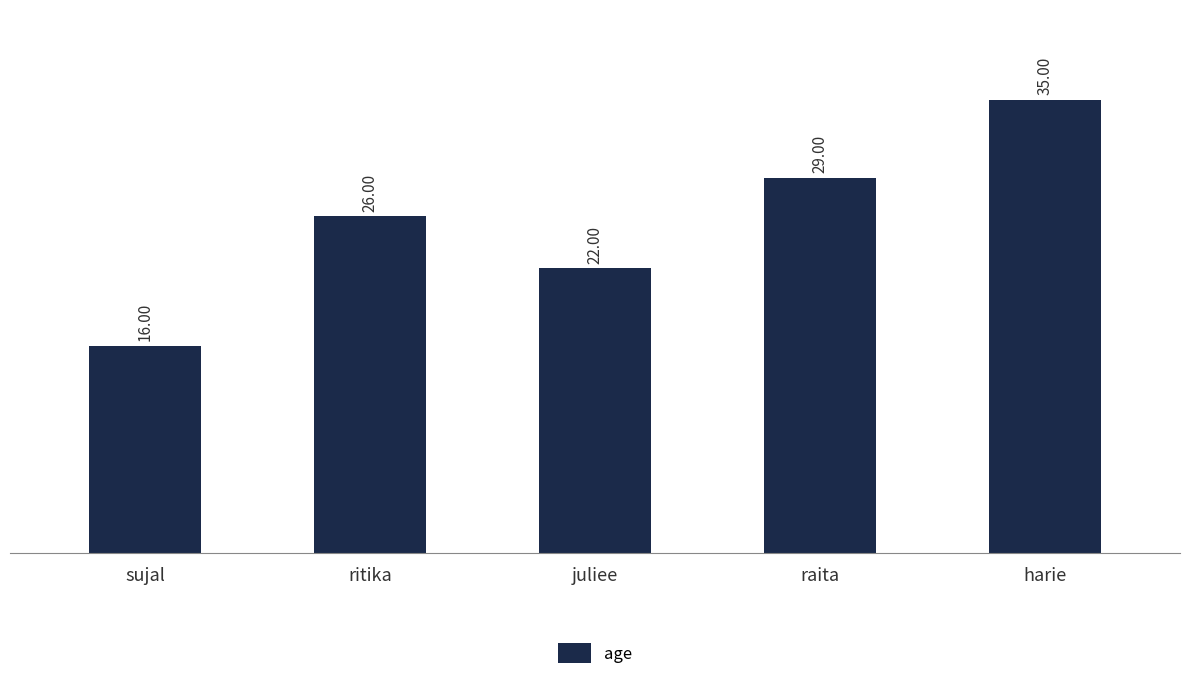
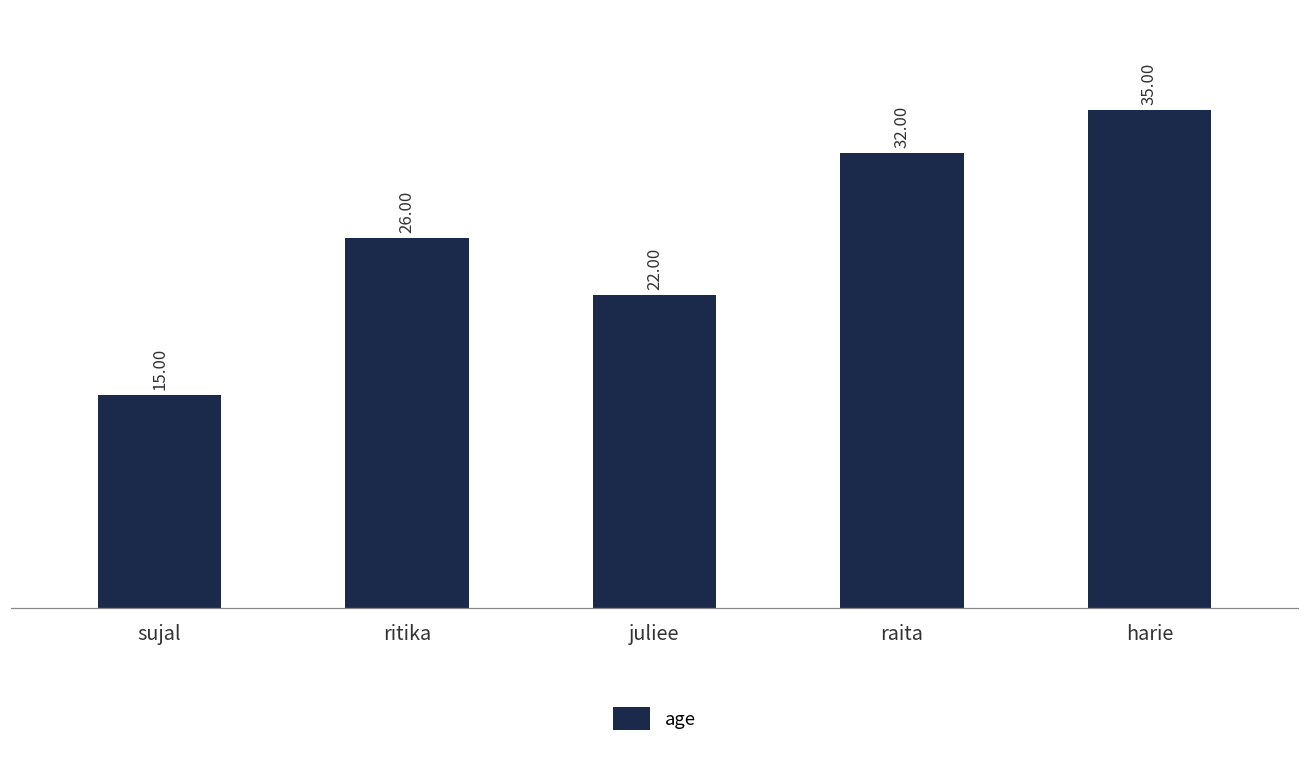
sujal: 16.00 -> 15.00
raita: 29.00 -> 32.00
